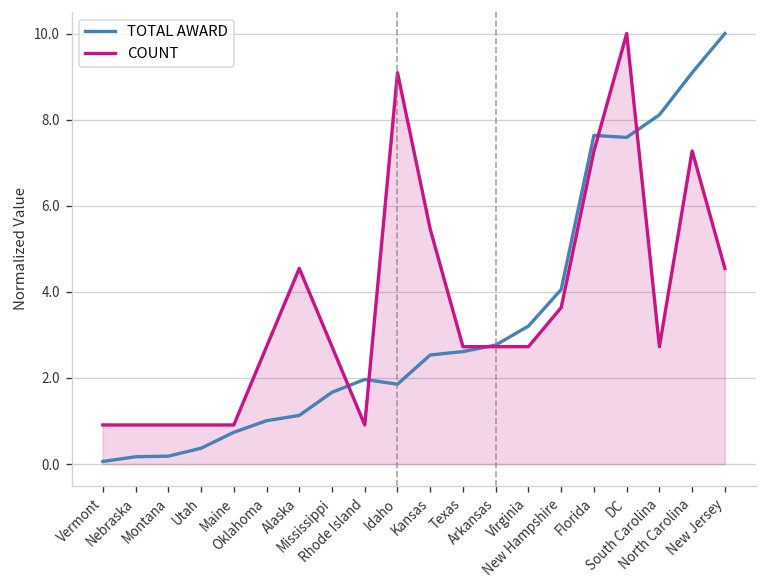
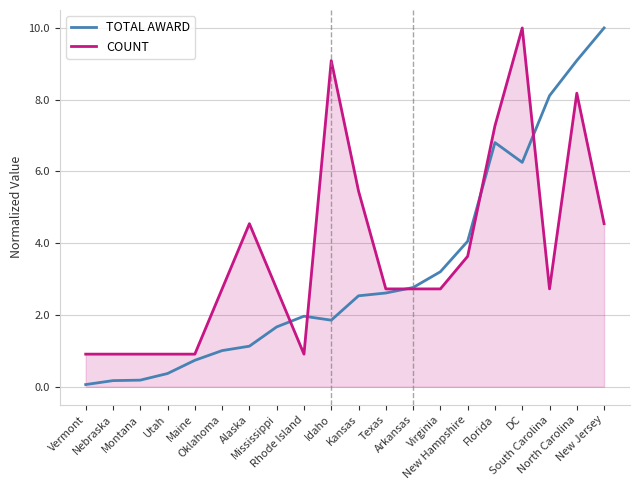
TOTAL AWARD, Florida: 7.6 -> 6.8
TOTAL AWARD, DC: 7.6 -> 6.3
COUNT, North Carolina: 7.3 -> 8.2
